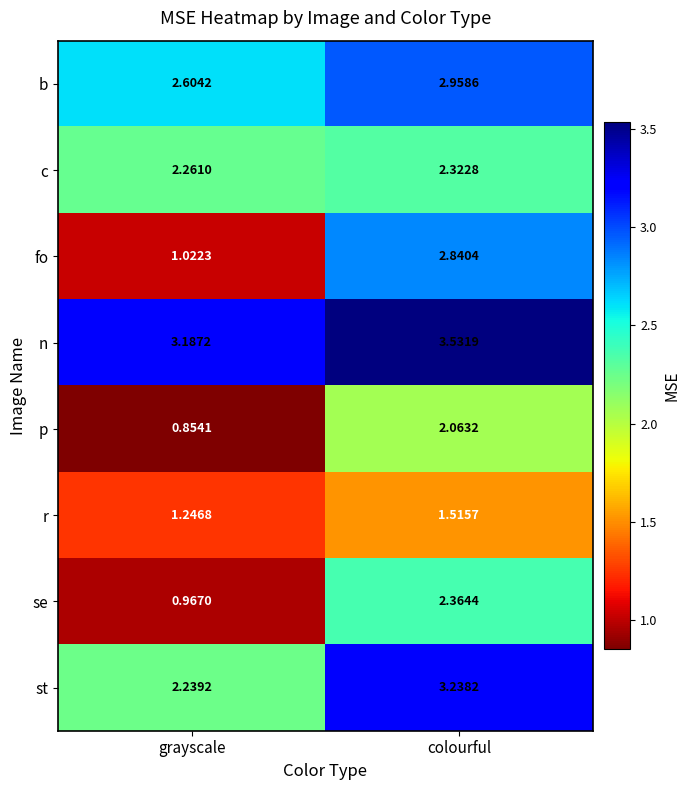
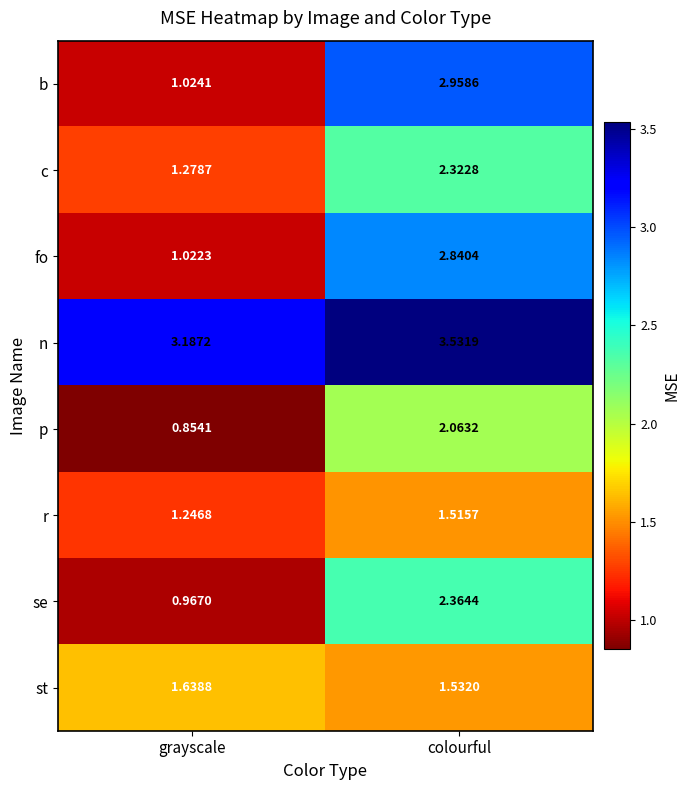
b, grayscale: 2.6042 -> 1.0241
c, grayscale: 2.2610 -> 1.2787
st, grayscale: 2.2392 -> 1.6388
st, colourful: 3.2382 -> 1.5320
